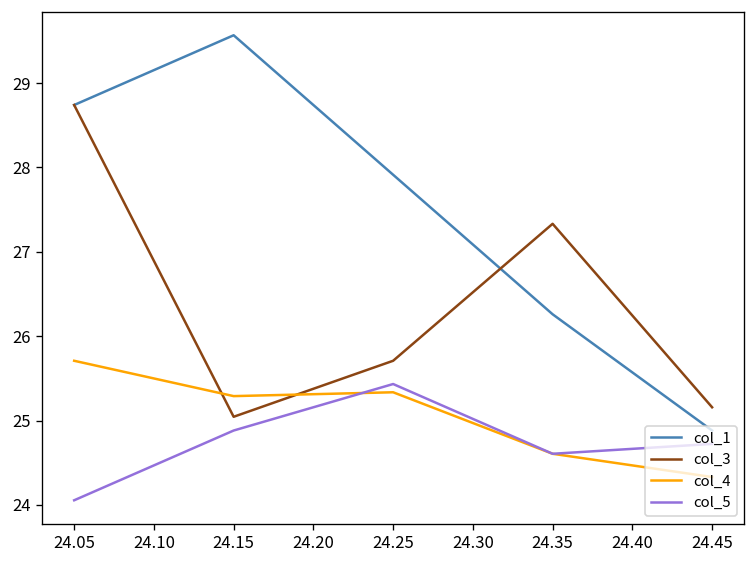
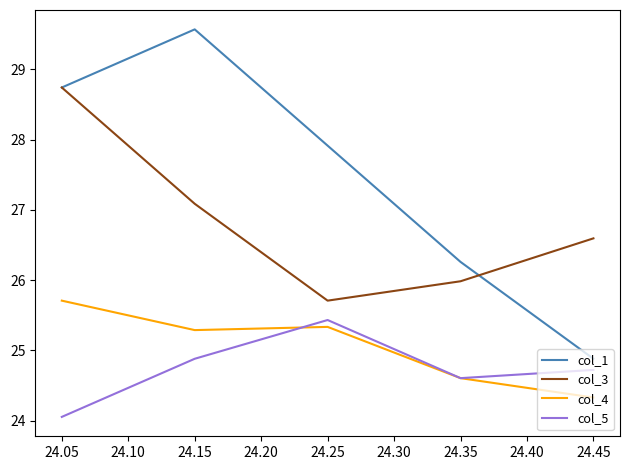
col_3, 24.15: 25.0 -> 27.1
col_3, 24.35: 27.3 -> 26.0
col_3, 24.45: 25.2 -> 26.6
